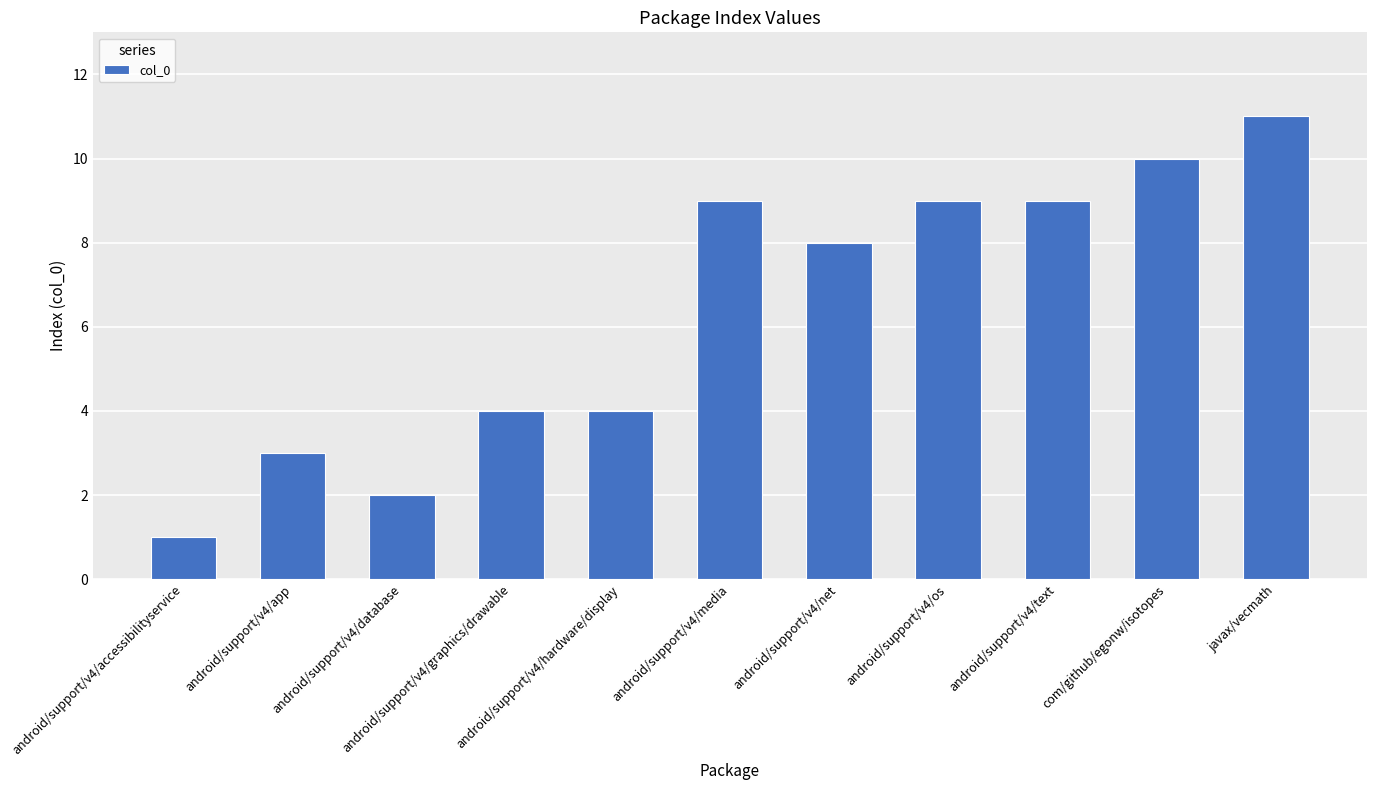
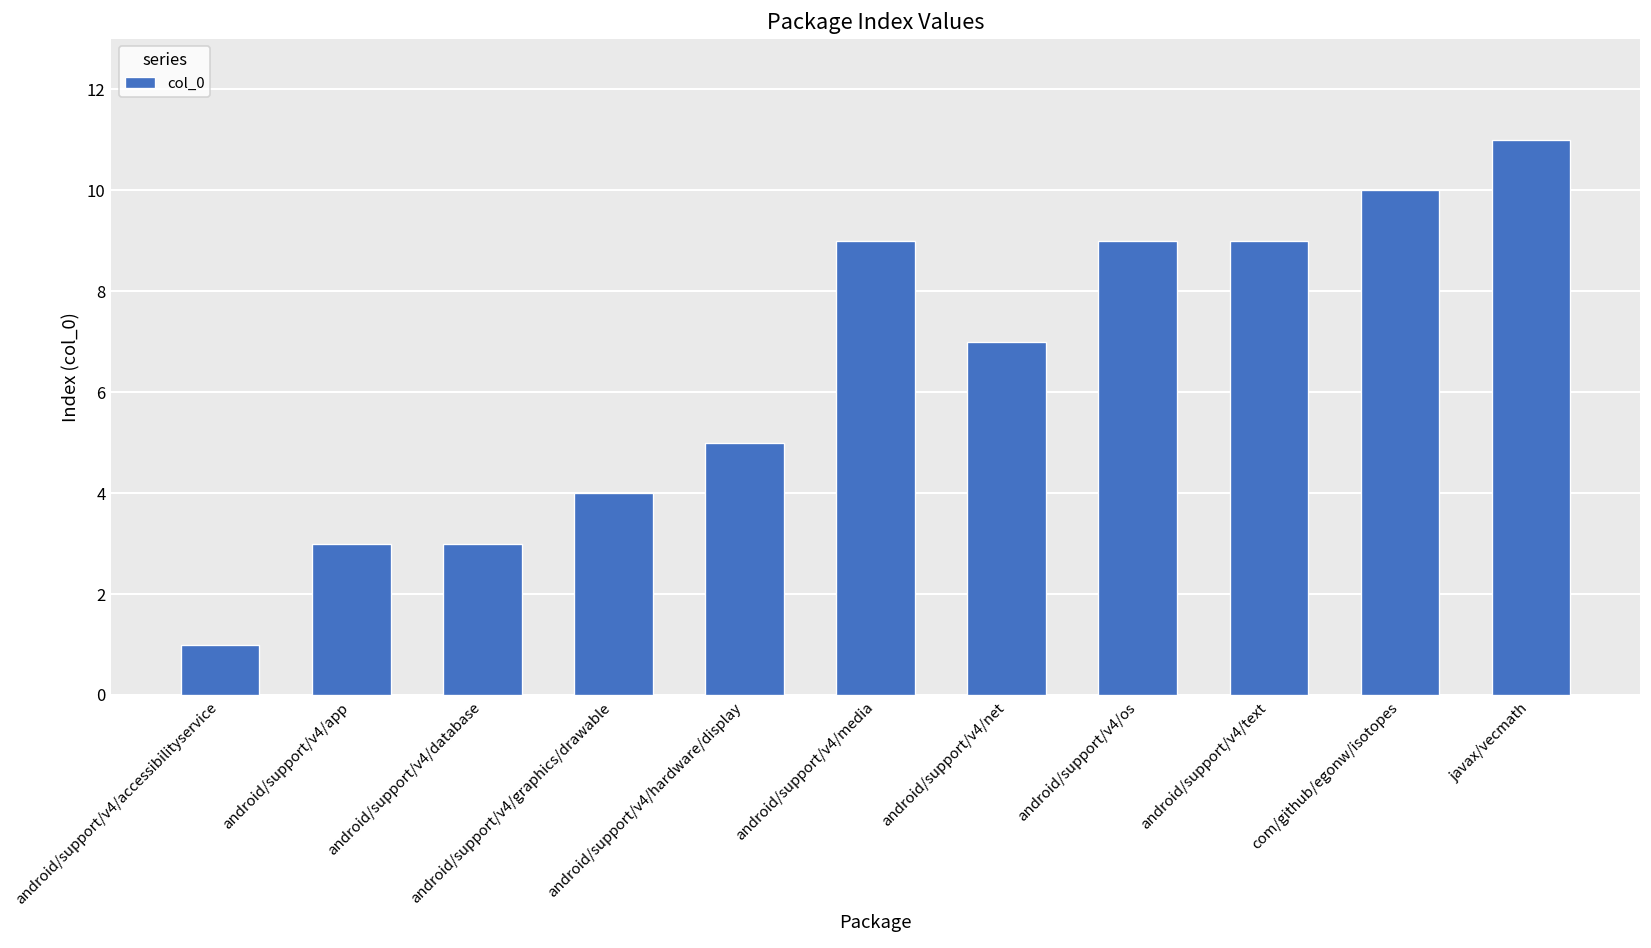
android/support/v4/database: 2 -> 3
android/support/v4/hardware/display: 4 -> 5
android/support/v4/net: 8 -> 7
